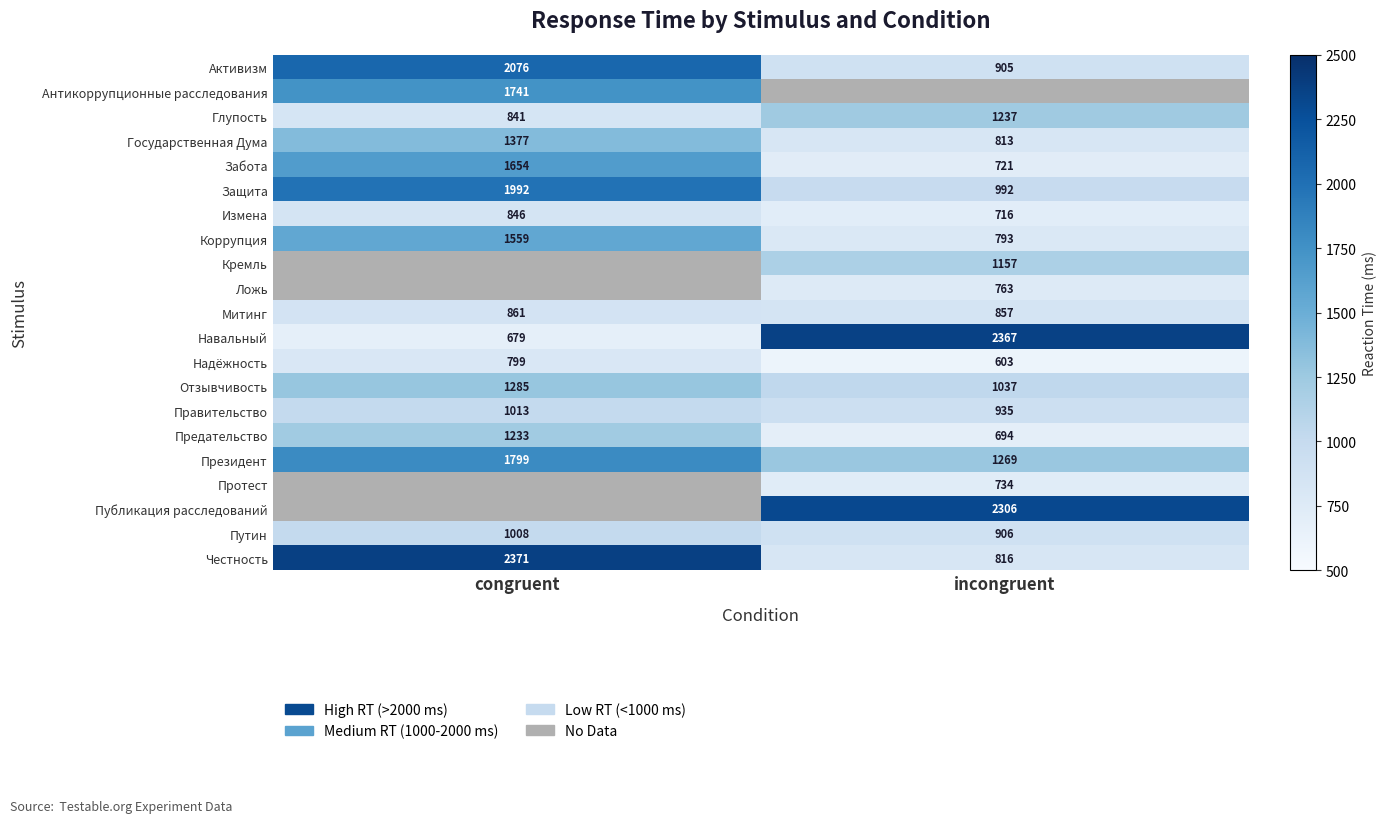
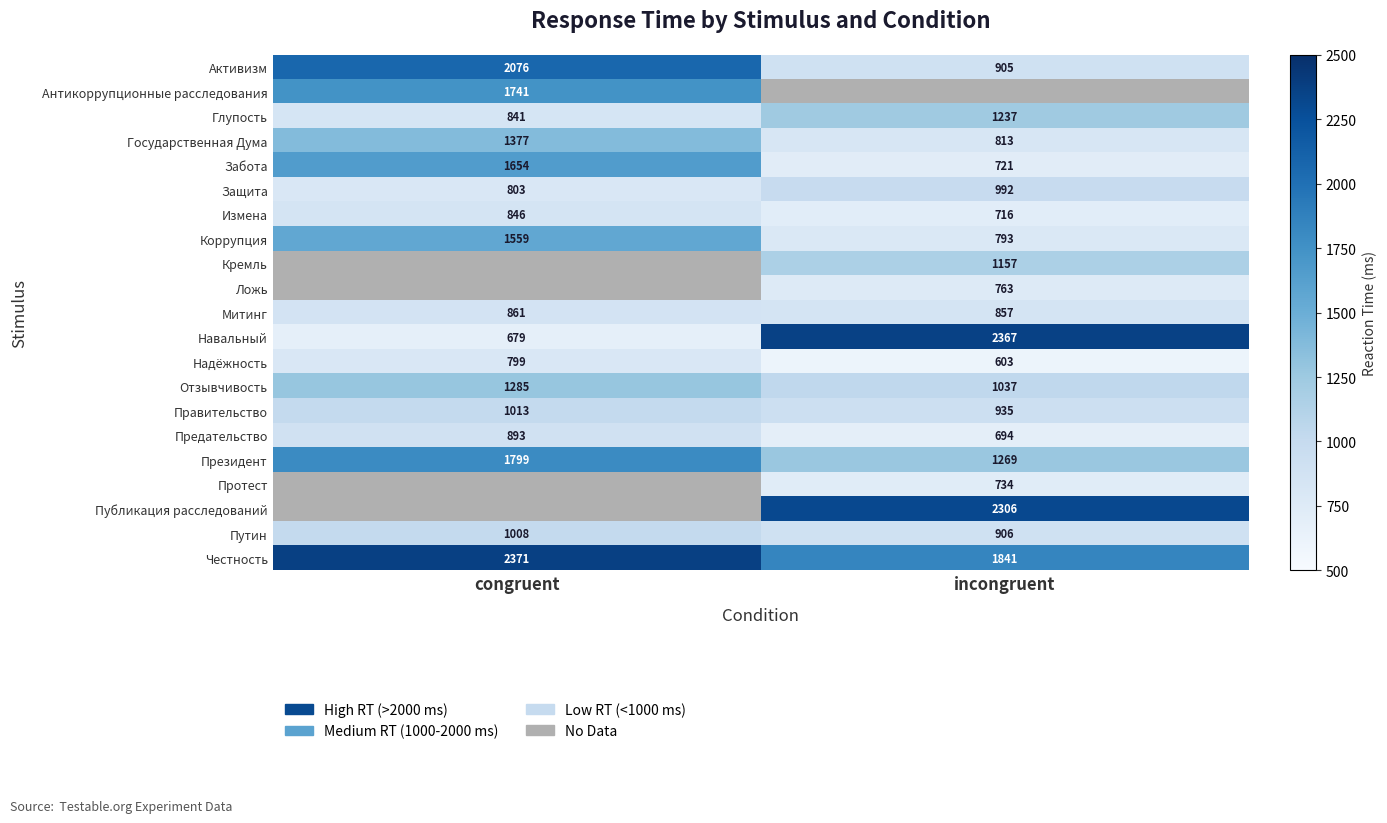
Защита, congruent: 1992 -> 803
Предательство, congruent: 1233 -> 893
Честность, incongruent: 816 -> 1841
